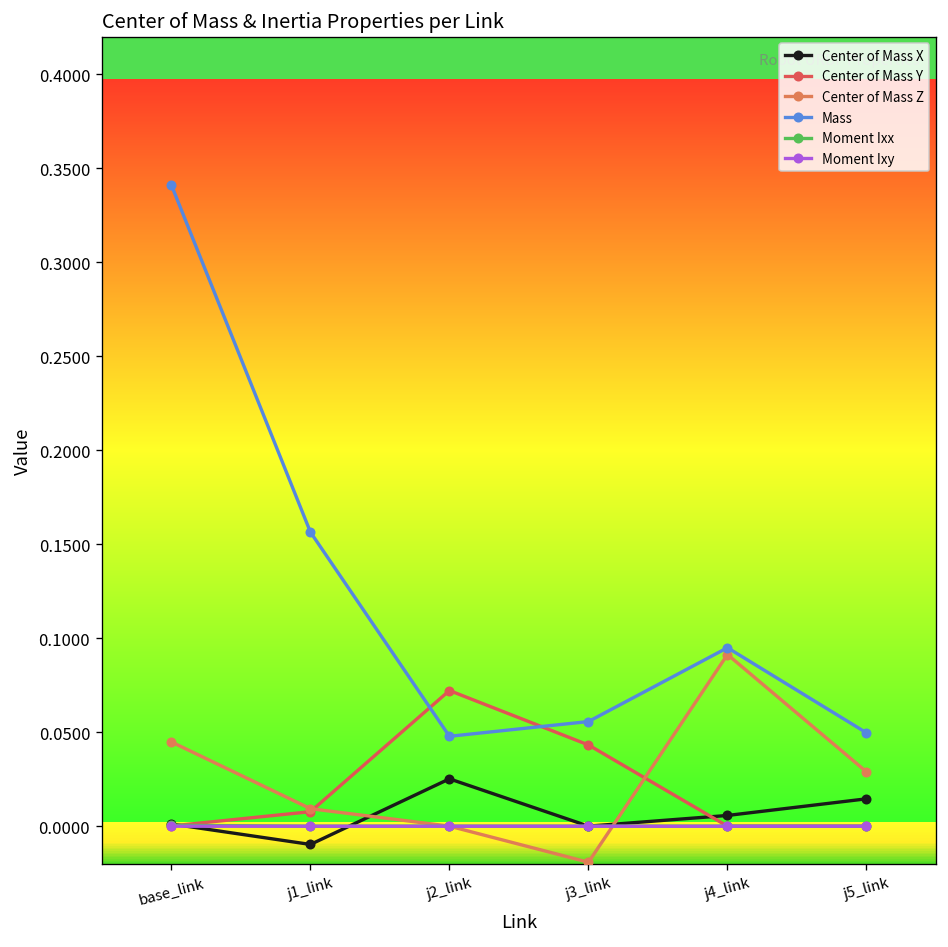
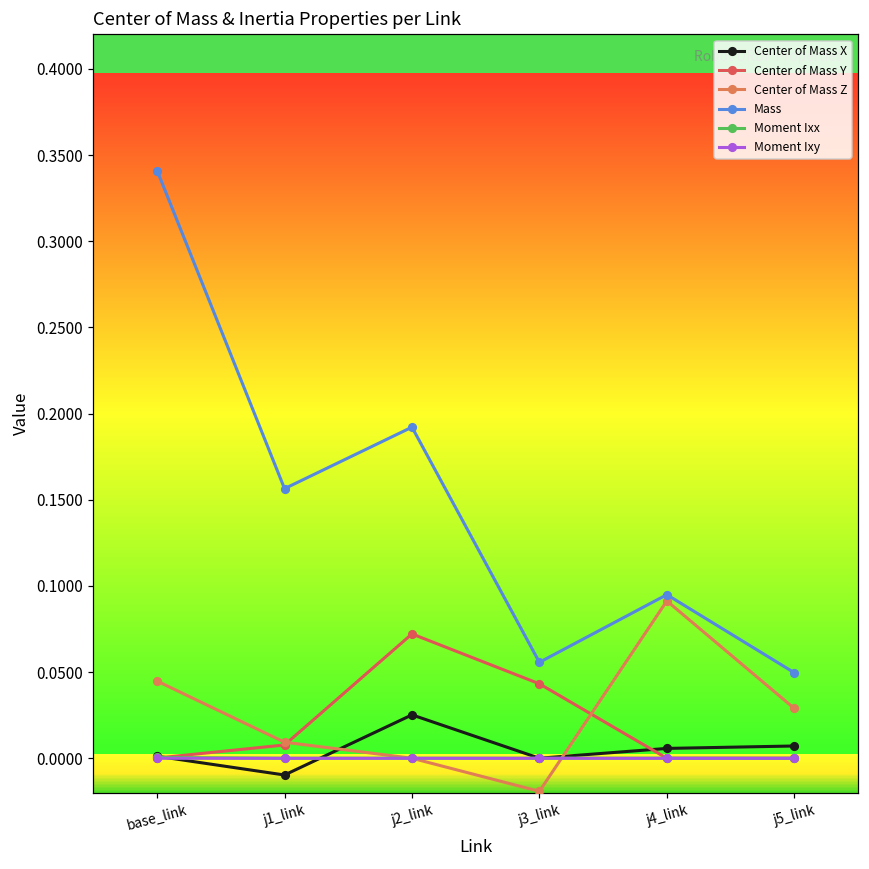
Mass, j2_link: 0.048 -> 0.192
Center of Mass X, j5_link: 0.015 -> 0.007
